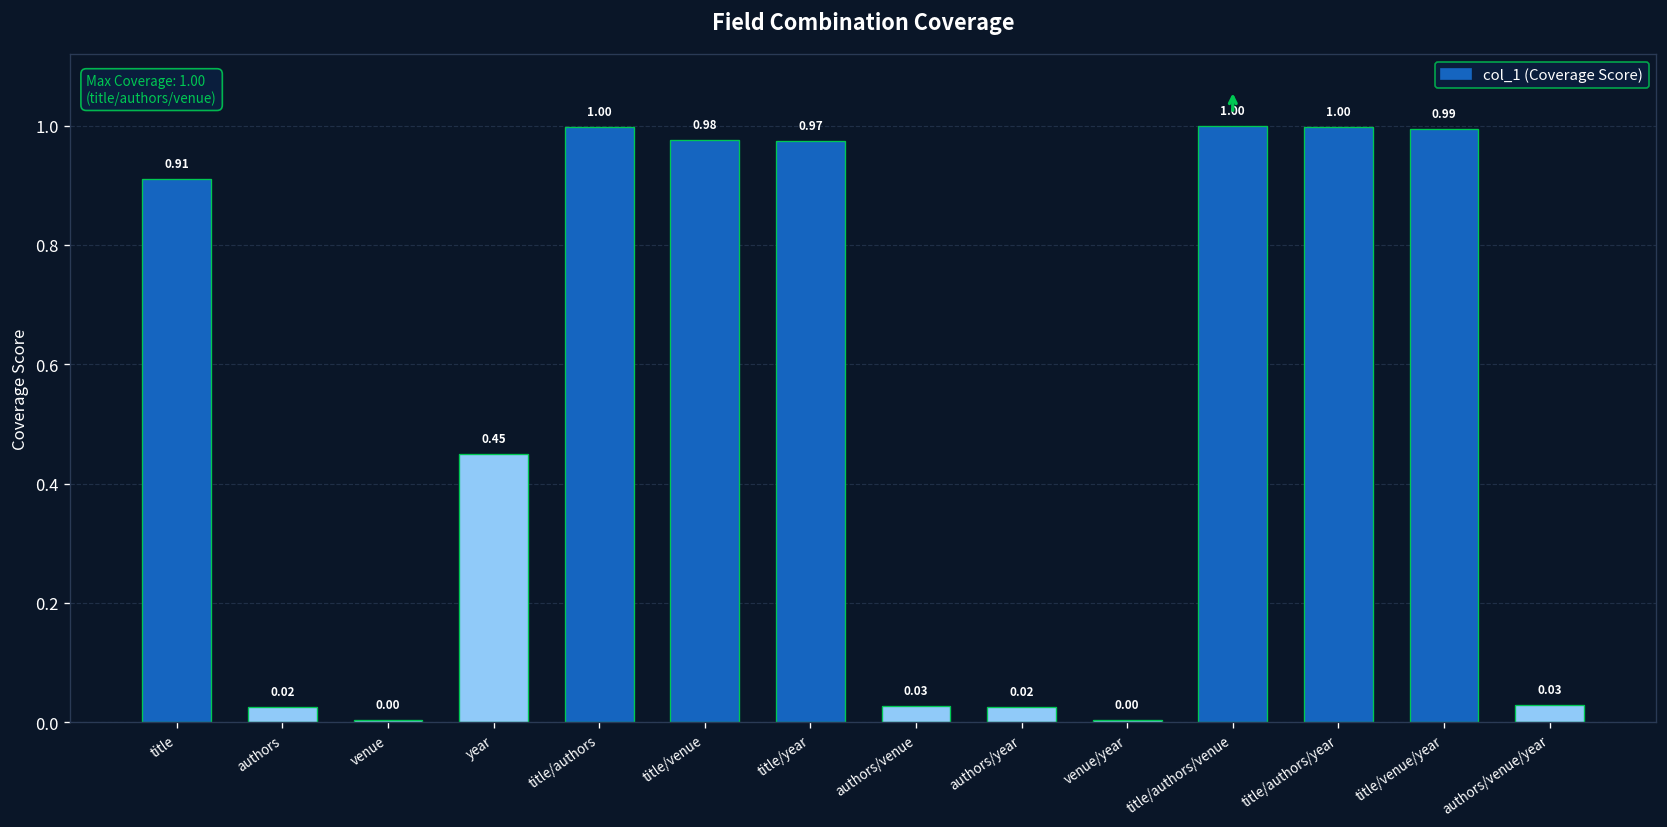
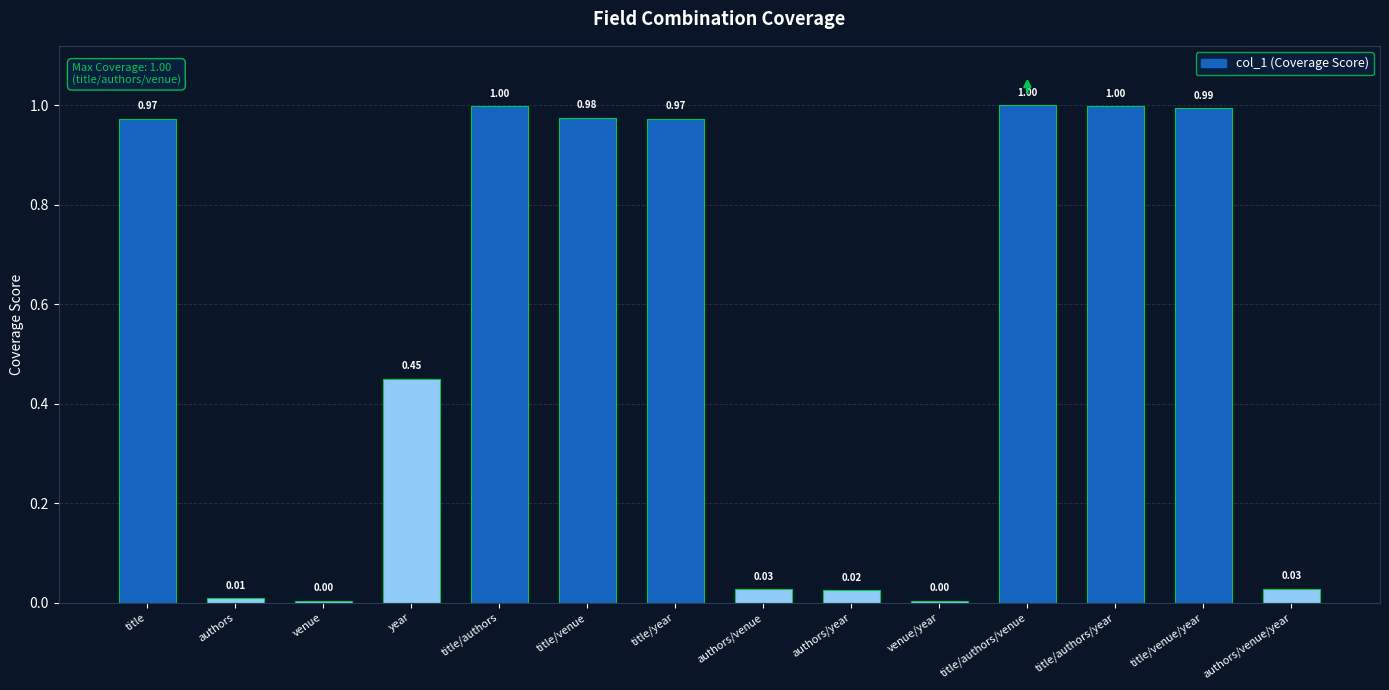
title: 0.91 -> 0.97
authors: 0.02 -> 0.01
